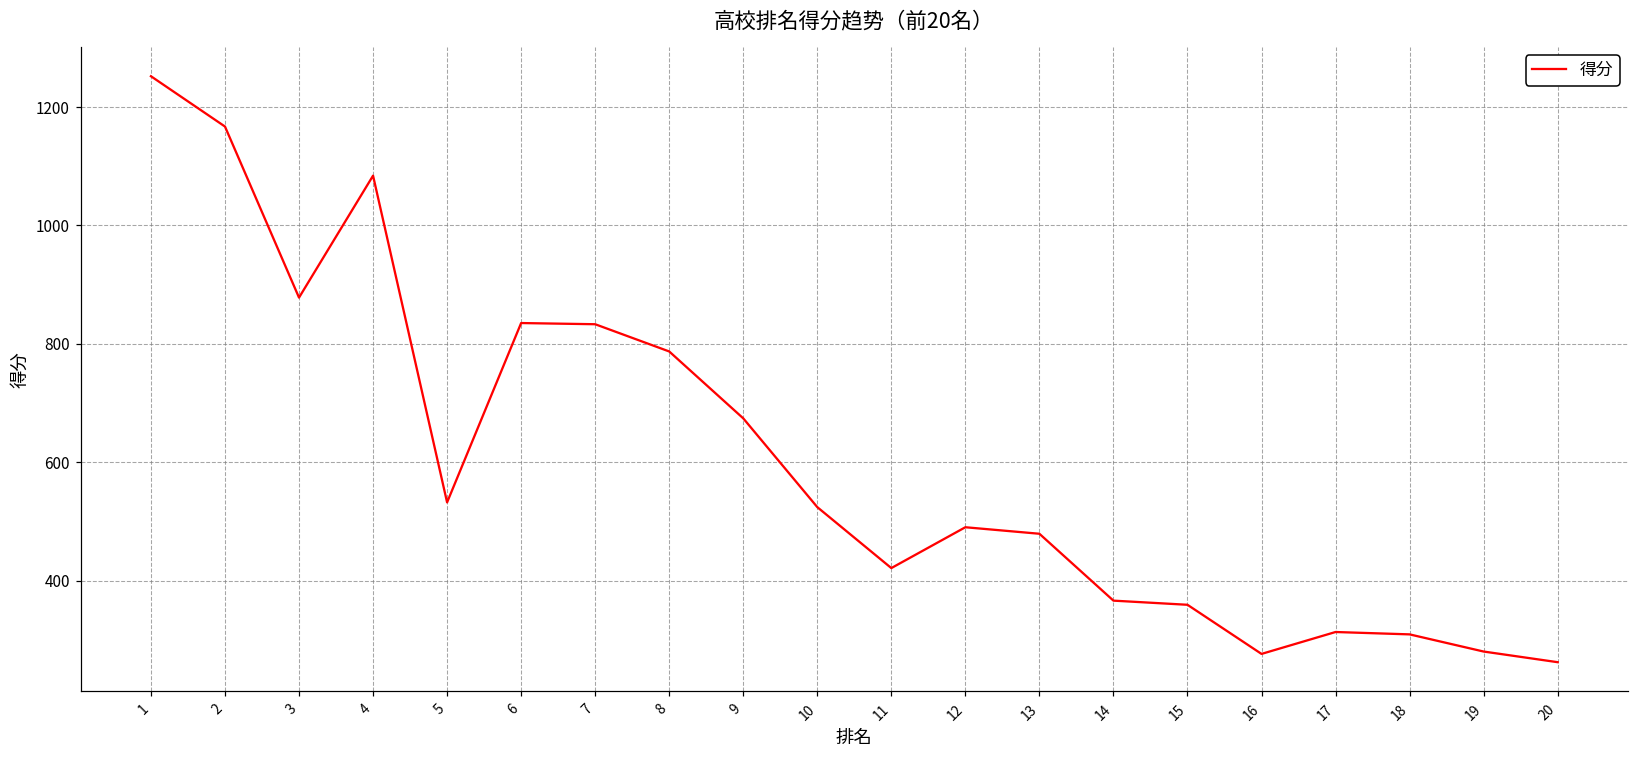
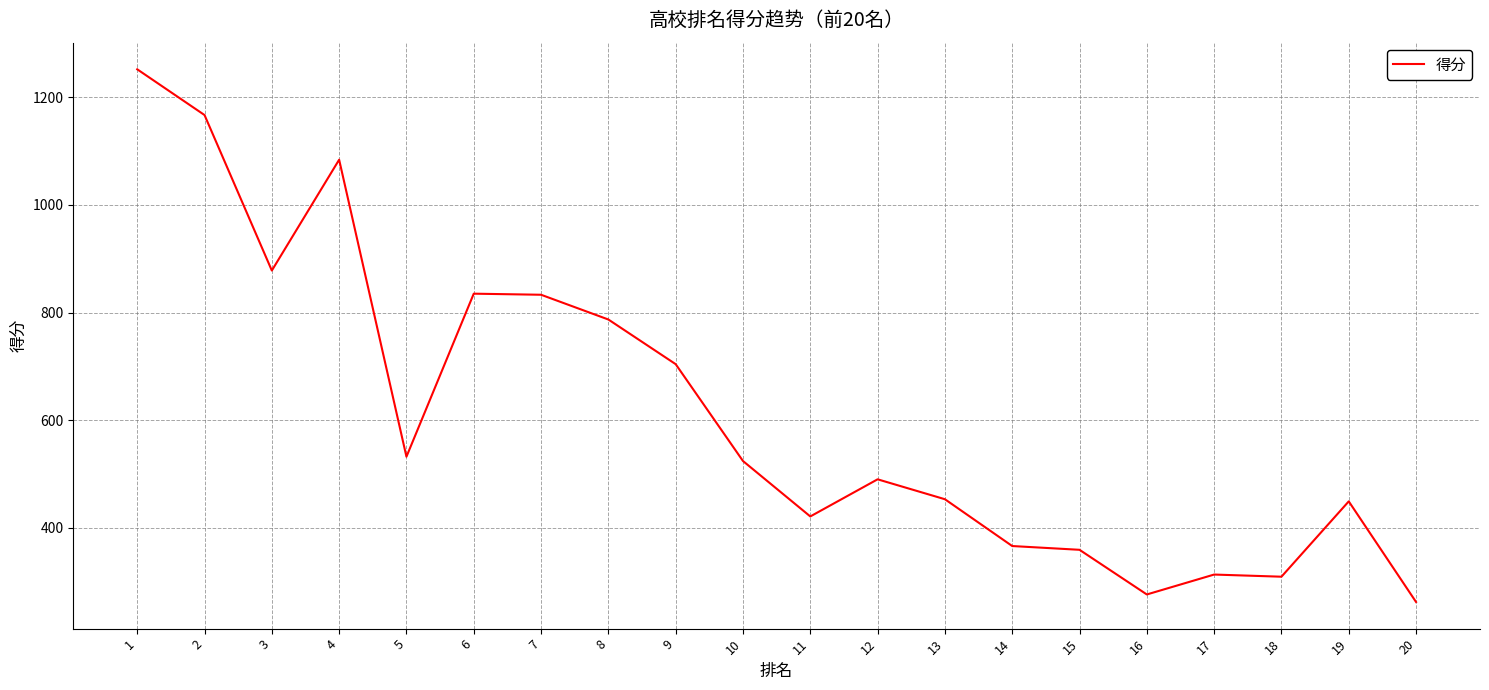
9: 670 -> 700
13: 480 -> 450
19: 280 -> 450
